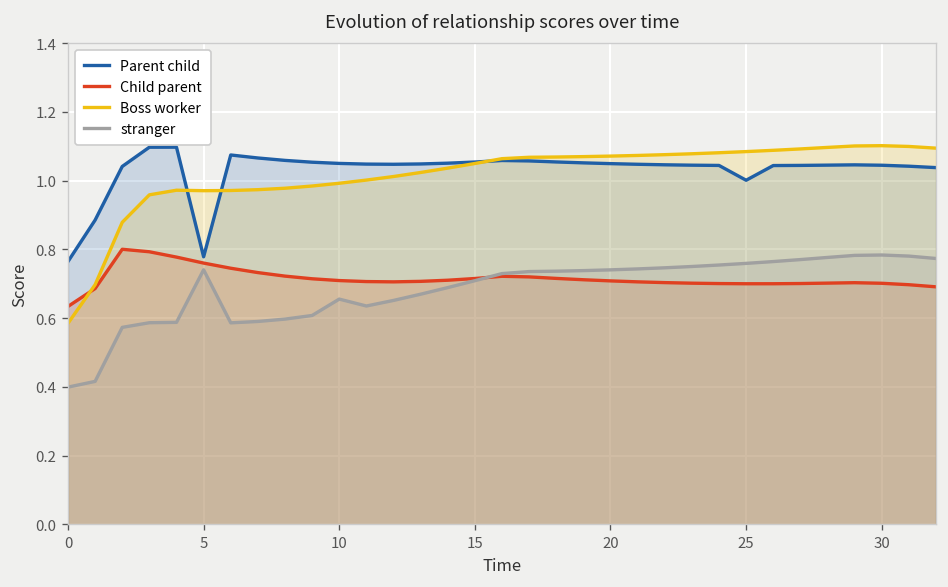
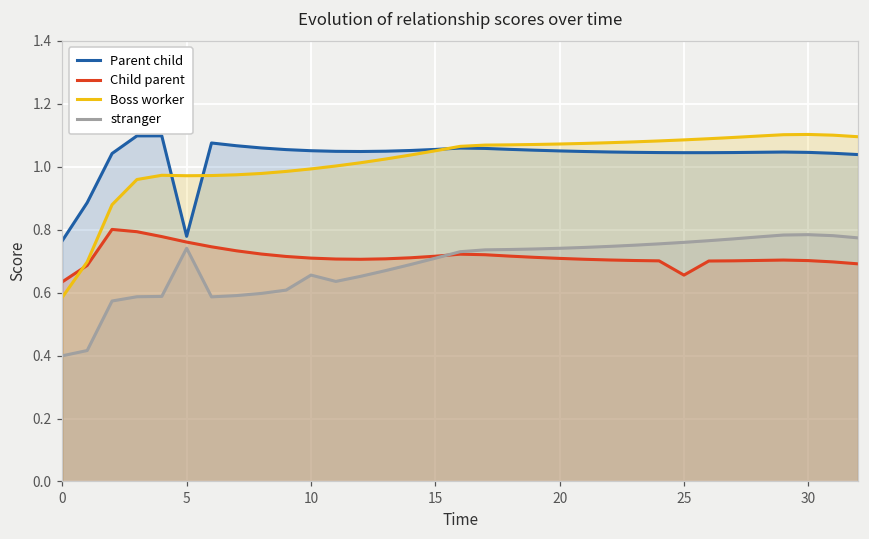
Parent child, 25: 1.00 -> 1.04
Child parent, 25: 0.70 -> 0.66
